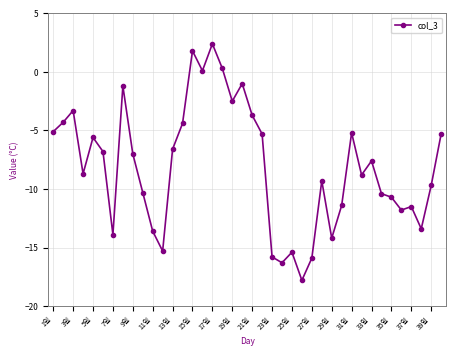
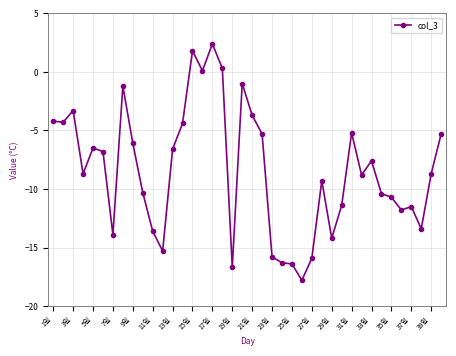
1일: -5.1 -> -4.2
5일: -5.6 -> -6.5
9일: -7.0 -> -6.1
19일: -2.5 -> -16.7
25일: -15.4 -> -16.4
39일: -9.7 -> -8.7
